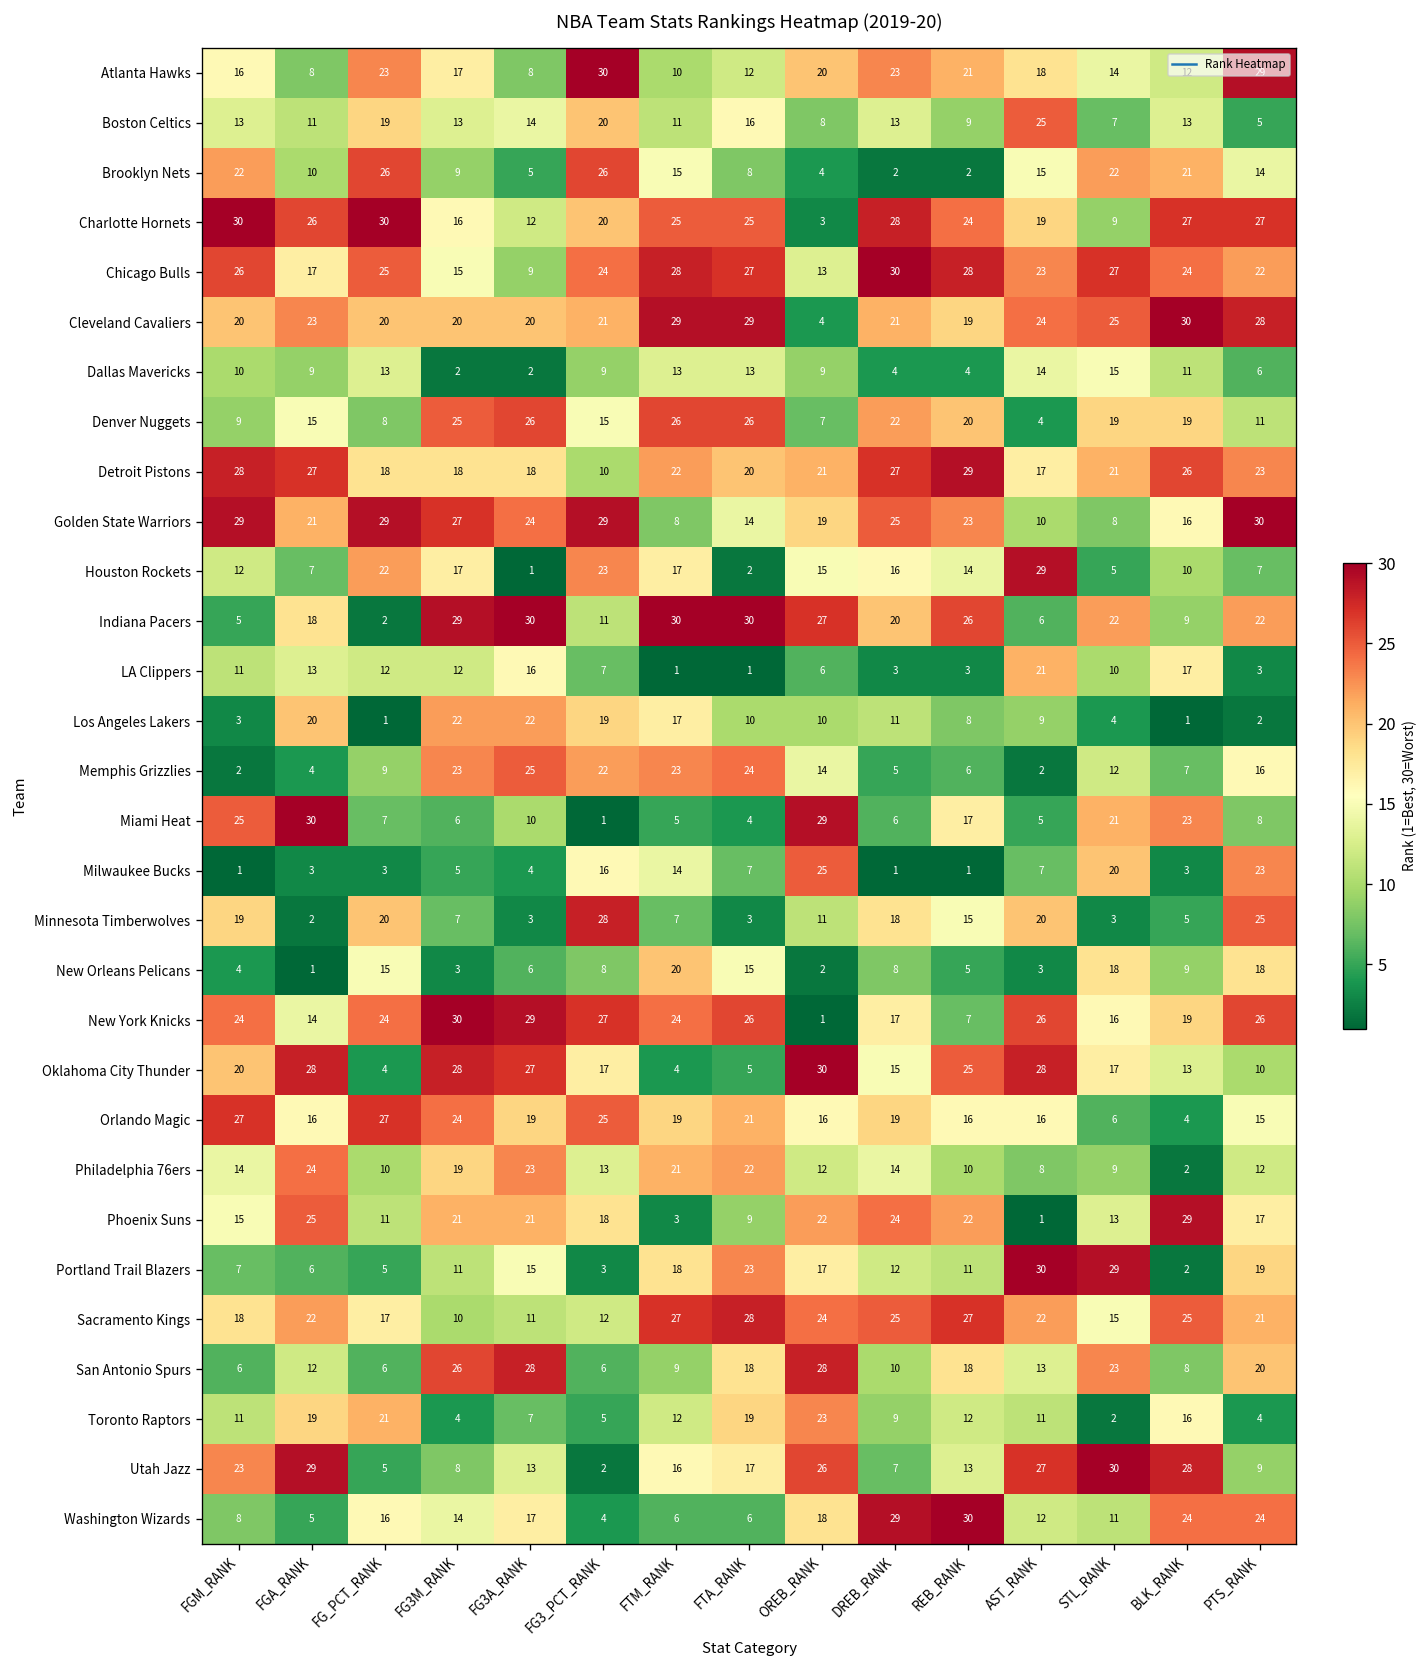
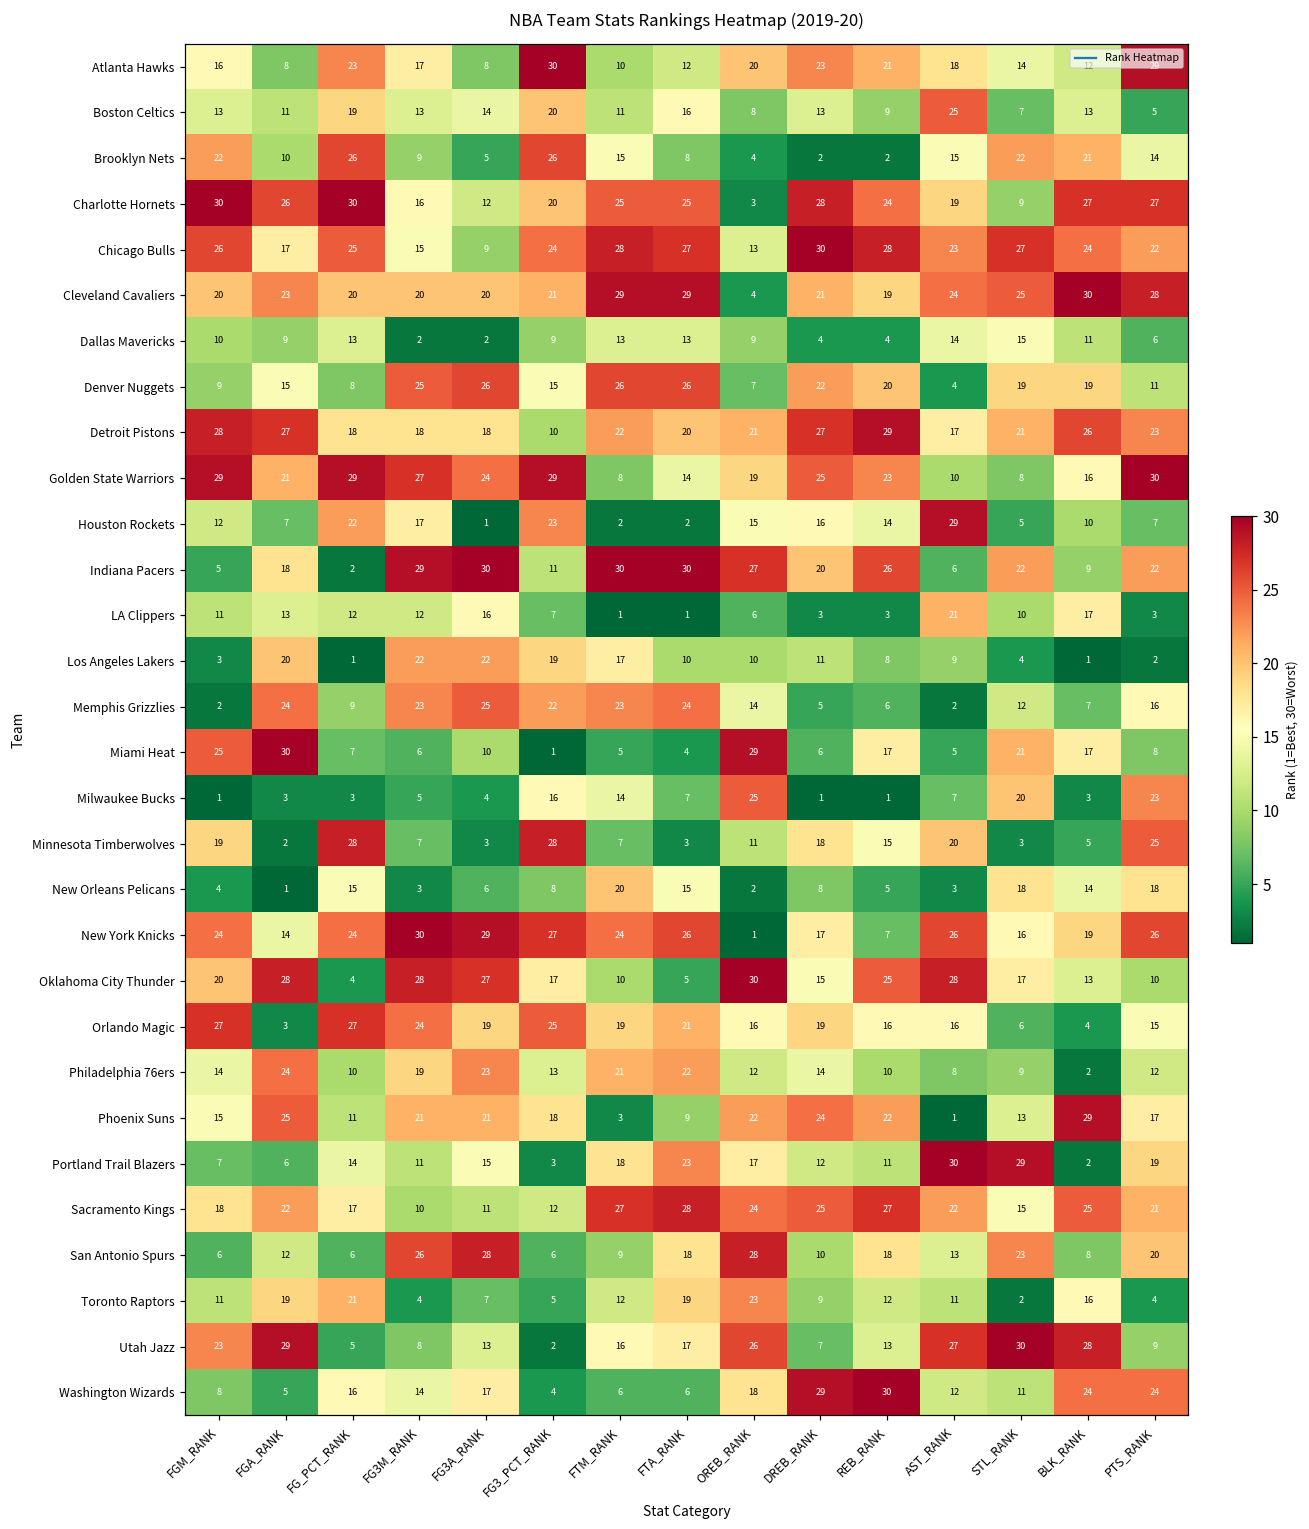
Houston Rockets, FTM_RANK: 17 -> 2
Memphis Grizzlies, FGA_RANK: 4 -> 24
Miami Heat, BLK_RANK: 23 -> 17
Minnesota Timberwolves, FG_PCT_RANK: 20 -> 28
New Orleans Pelicans, BLK_RANK: 9 -> 14
Oklahoma City Thunder, FTM_RANK: 4 -> 10
Orlando Magic, FGA_RANK: 16 -> 3
Portland Trail Blazers, FG_PCT_RANK: 5 -> 14
